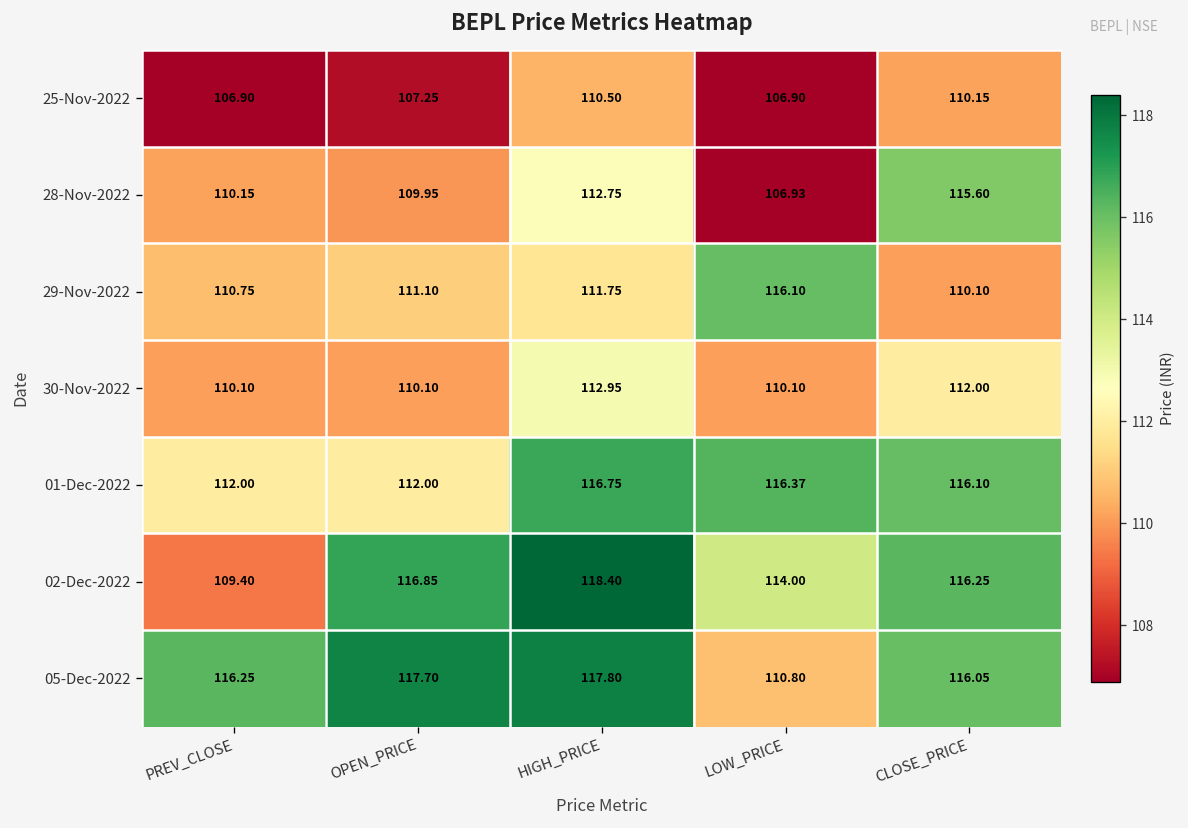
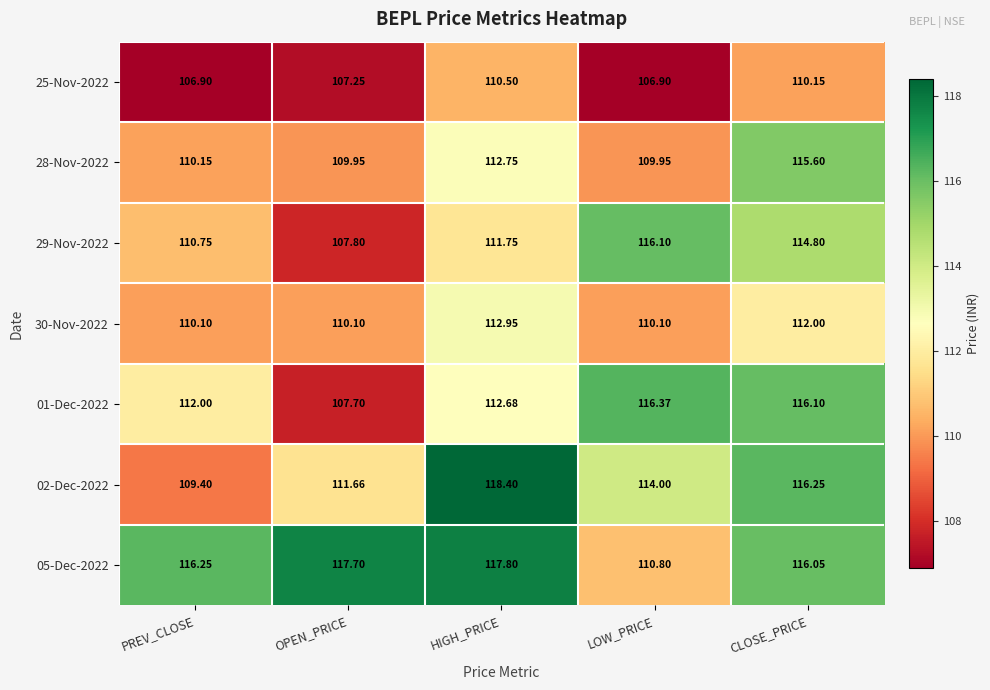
28-Nov-2022, LOW_PRICE: 106.93 -> 109.95
29-Nov-2022, OPEN_PRICE: 111.10 -> 107.80
29-Nov-2022, CLOSE_PRICE: 110.10 -> 114.80
01-Dec-2022, OPEN_PRICE: 112.00 -> 107.70
01-Dec-2022, HIGH_PRICE: 116.75 -> 112.68
02-Dec-2022, OPEN_PRICE: 116.85 -> 111.66
